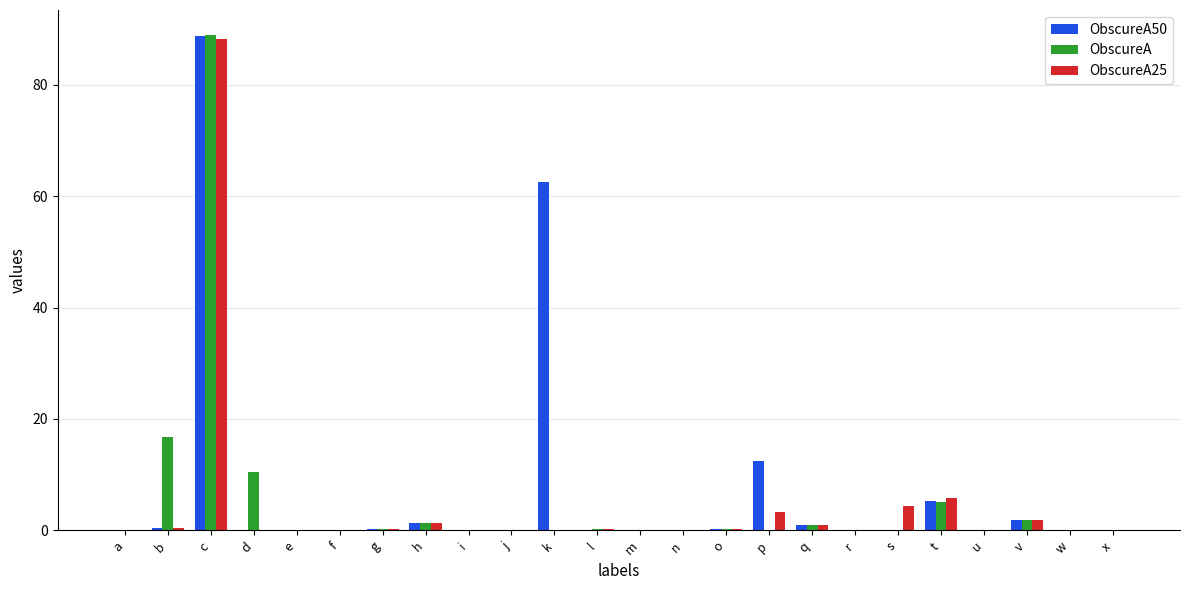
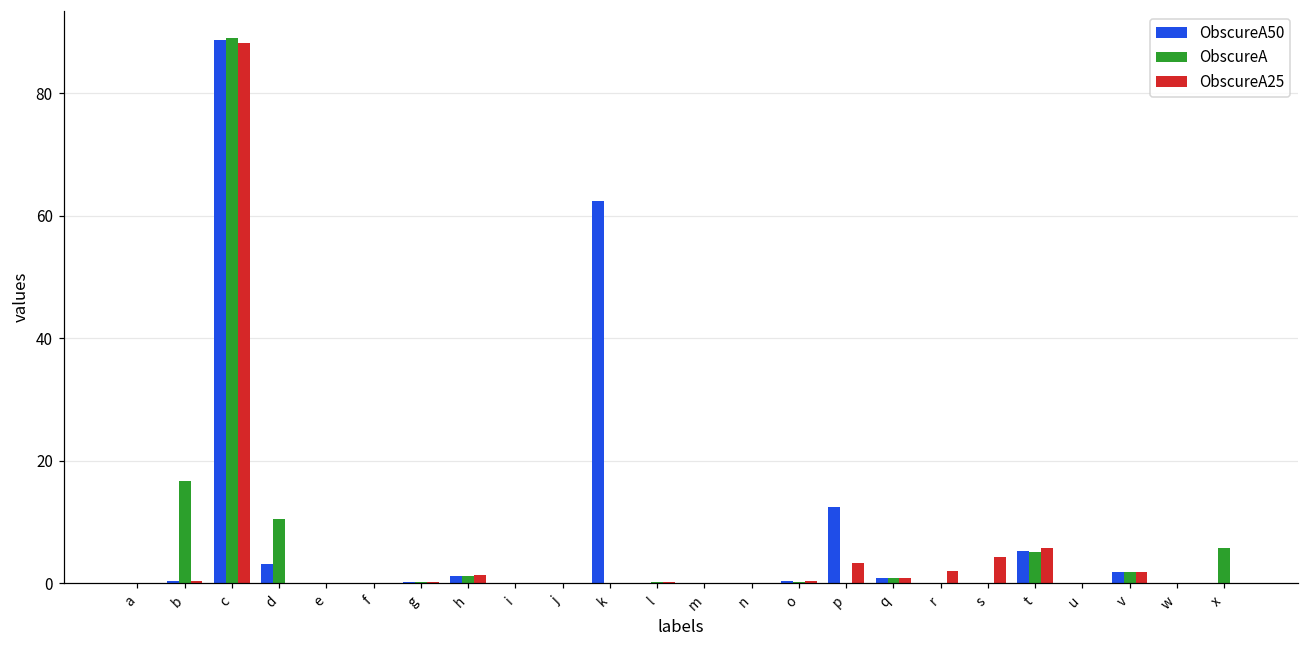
ObscureA50, d: 0 -> 3
ObscureA25, r: 0 -> 2
ObscureA, x: 0 -> 6
